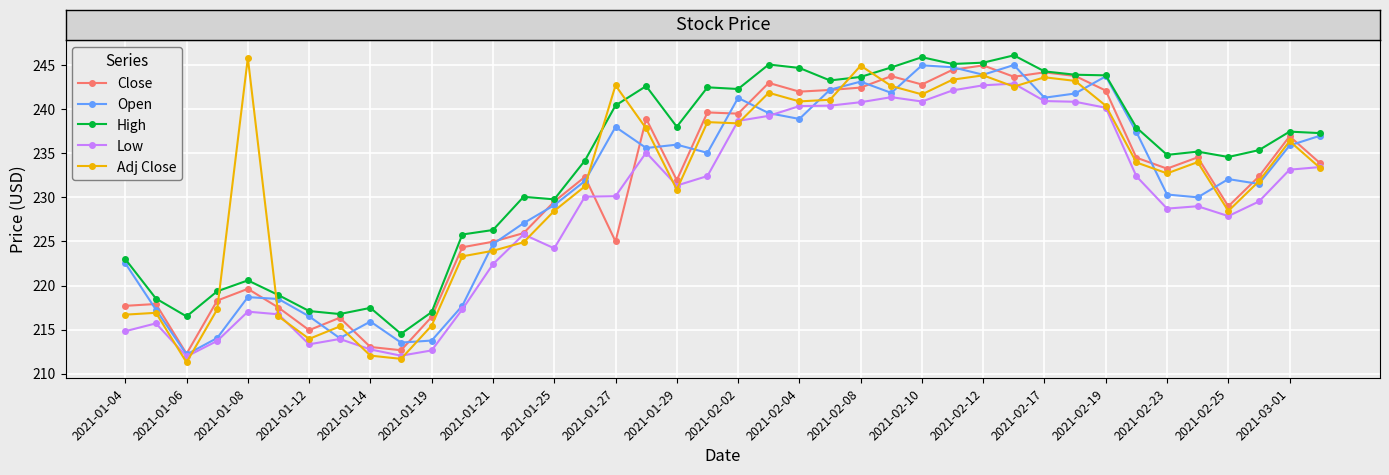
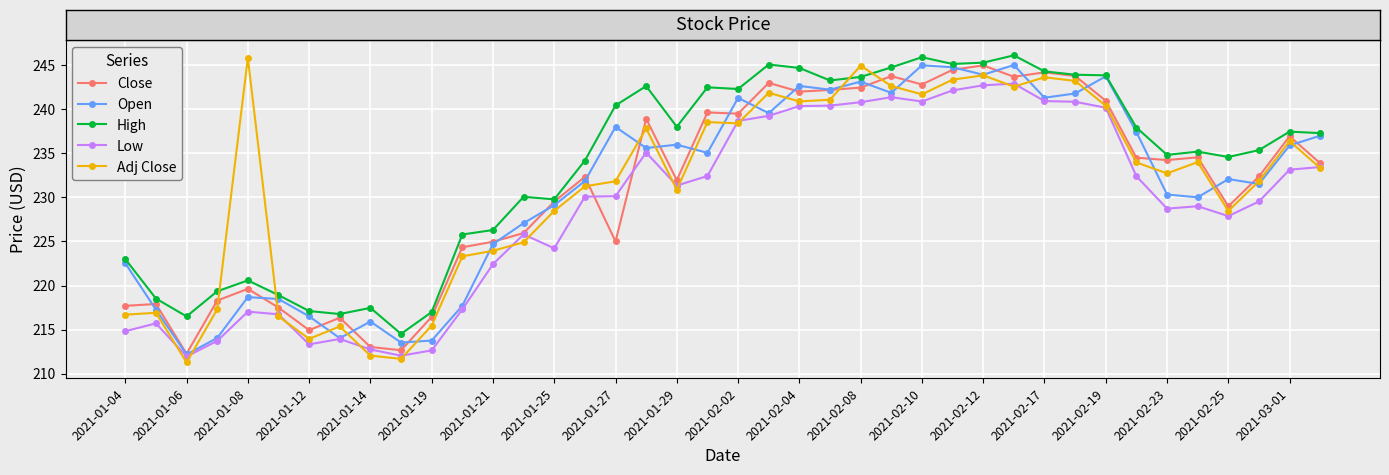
Adj Close, 2021-01-27: 243 -> 232
Open, 2021-02-04: 239 -> 243
Close, 2021-02-19: 242 -> 241
Close, 2021-02-23: 233 -> 234
